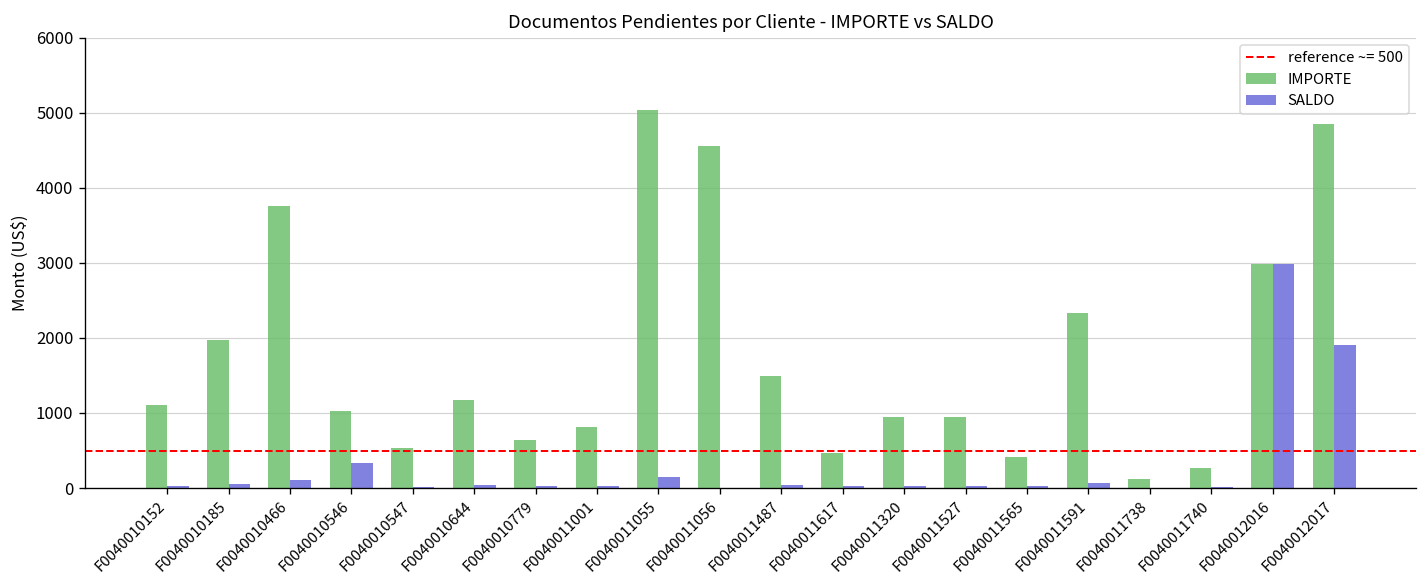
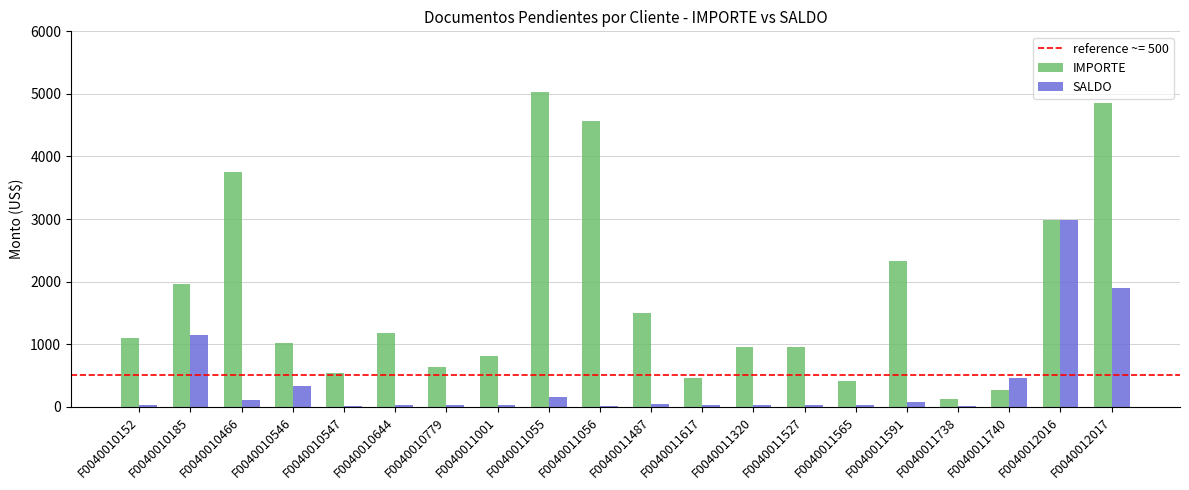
SALDO, F0040010185: 100 -> 1100
SALDO, F0040011740: 0 -> 500
